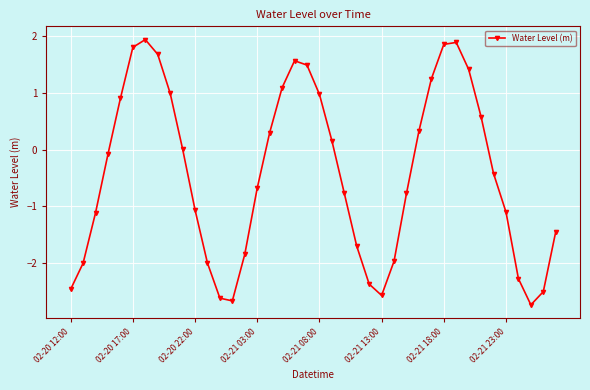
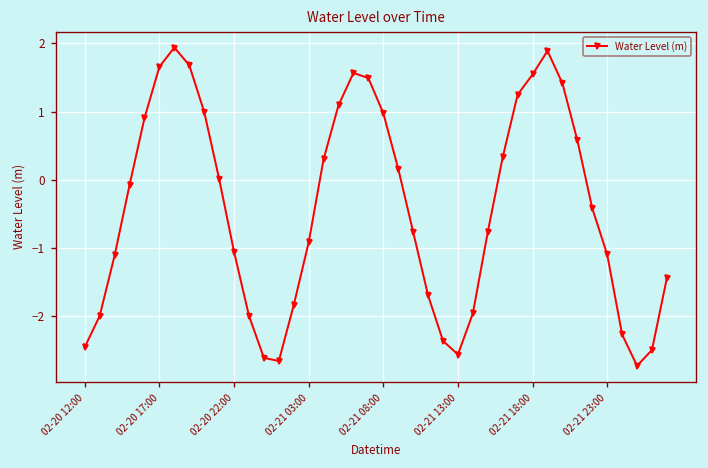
02-20 17:00: 1.8 -> 1.7
02-21 03:00: -0.7 -> -0.9
02-21 18:00: 1.9 -> 1.5
